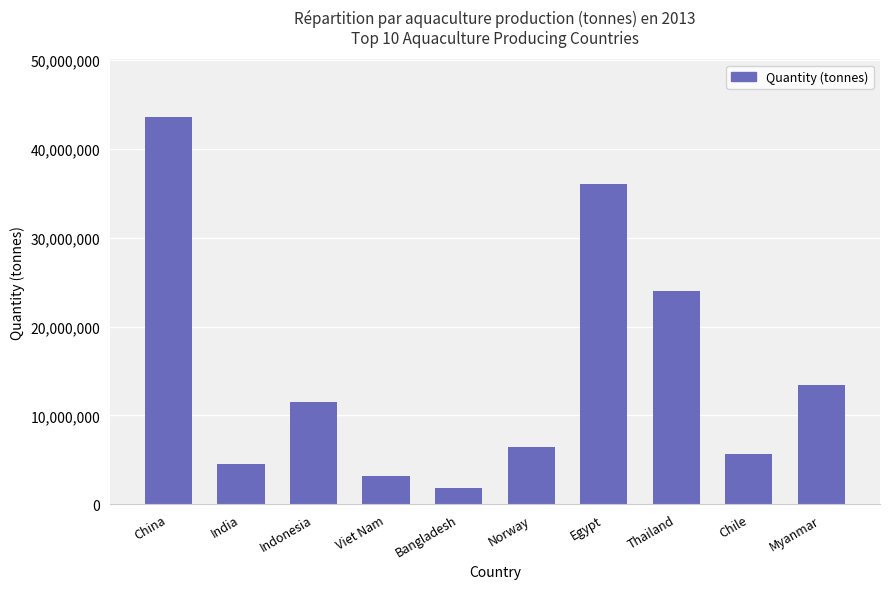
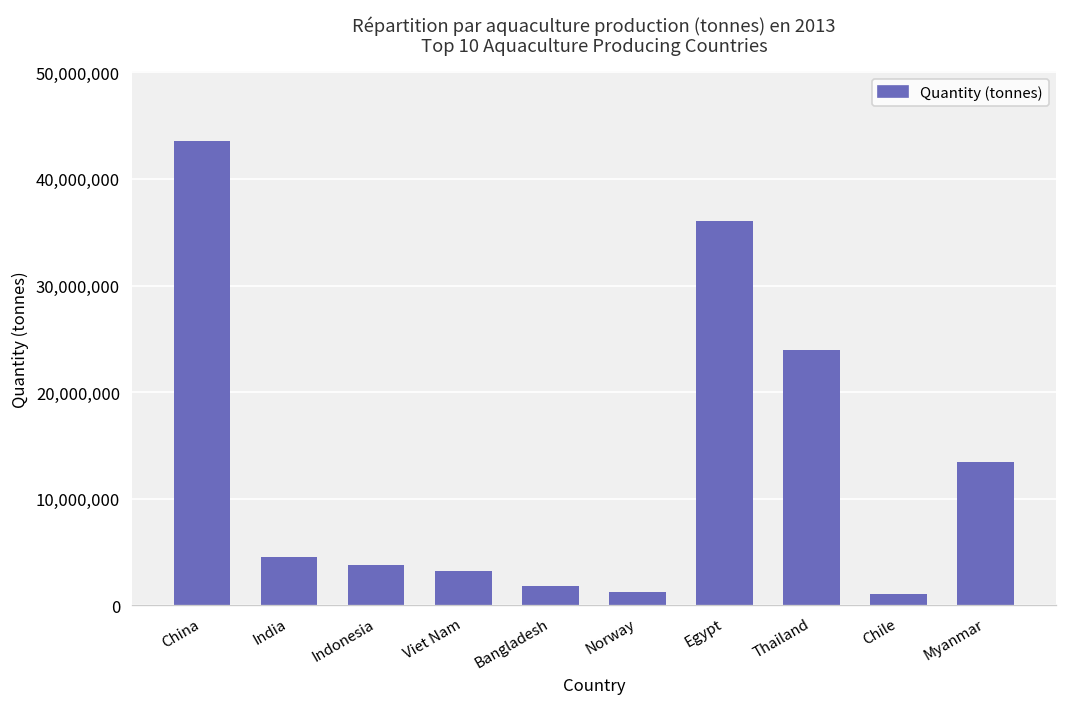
Indonesia: 11,000,000 -> 4,000,000
Norway: 6,000,000 -> 1,000,000
Chile: 6,000,000 -> 1,000,000
